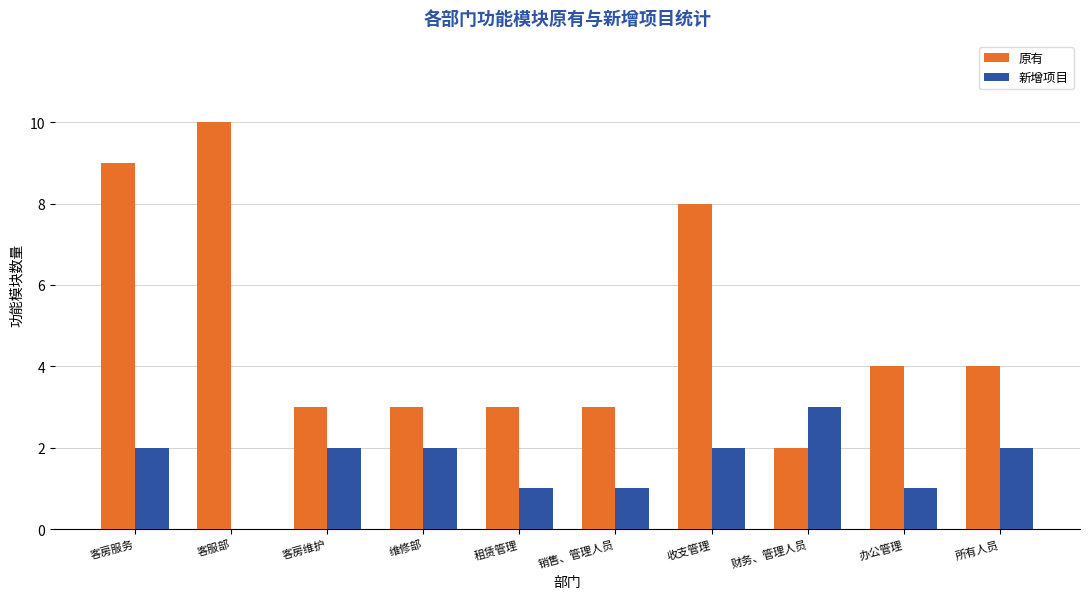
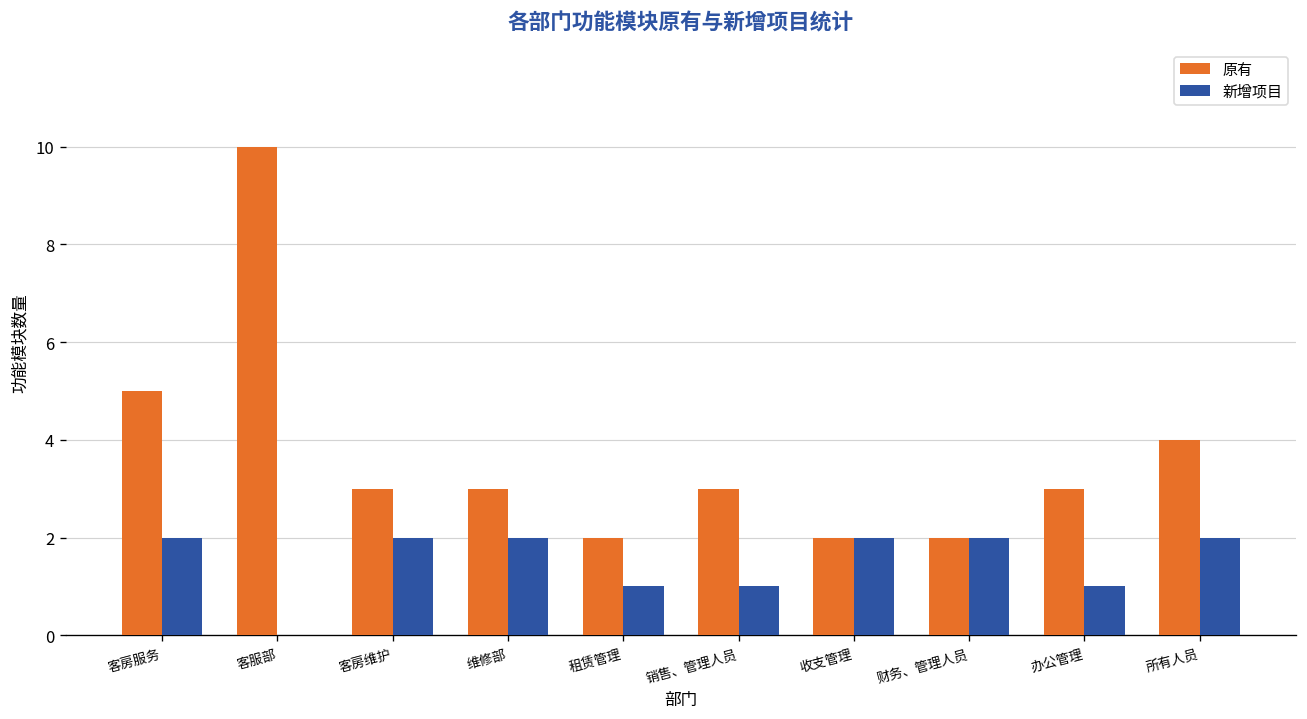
原有, 客房服务: 9 -> 5
原有, 租赁管理: 3 -> 2
原有, 收支管理: 8 -> 2
新增项目, 财务、管理人员: 3 -> 2
原有, 办公管理: 4 -> 3
